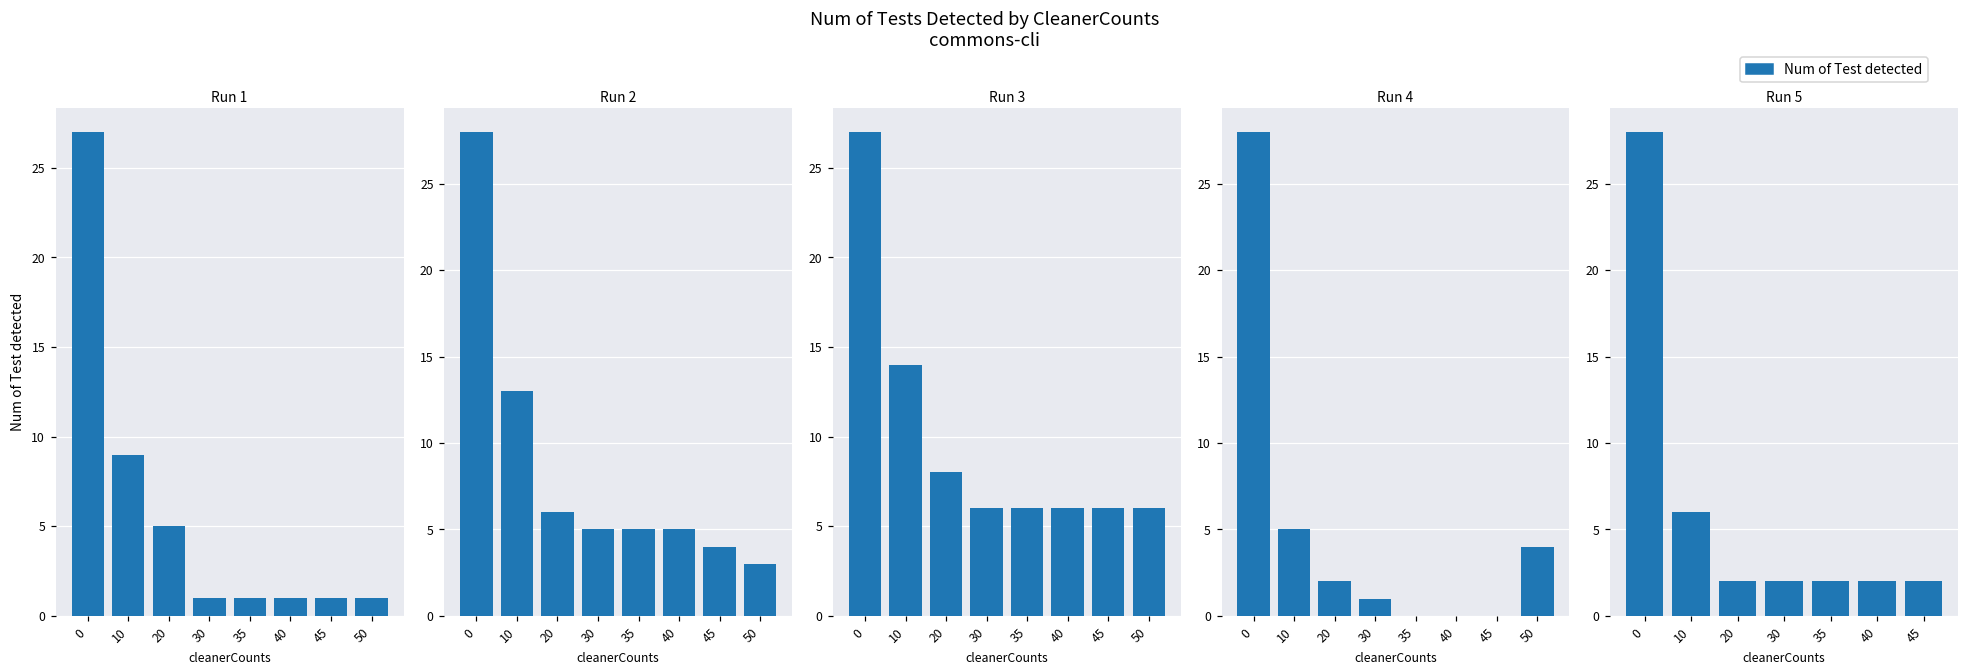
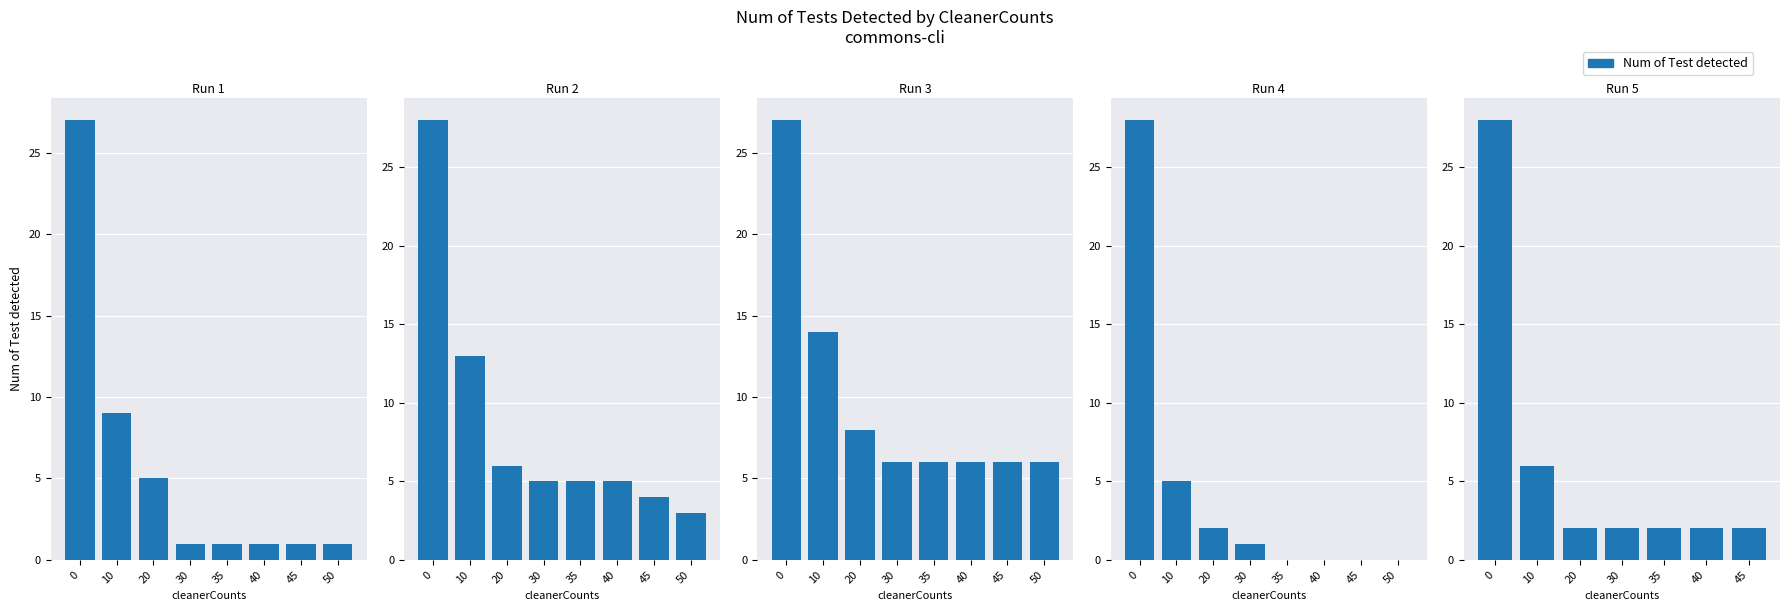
Run 4, 50: 4 -> 0
